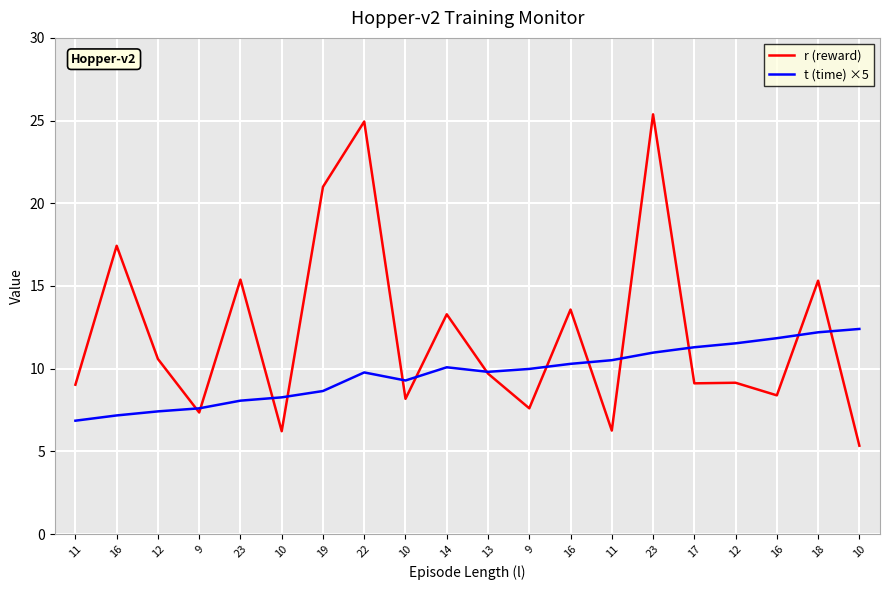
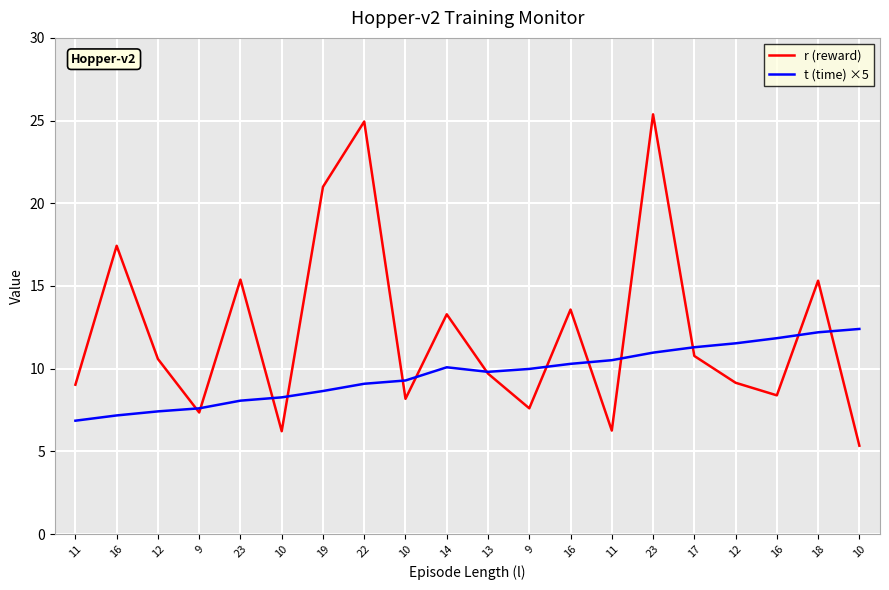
t (time) ×5, 22: 9.8 -> 9.1
r (reward), 17: 9.1 -> 10.8
